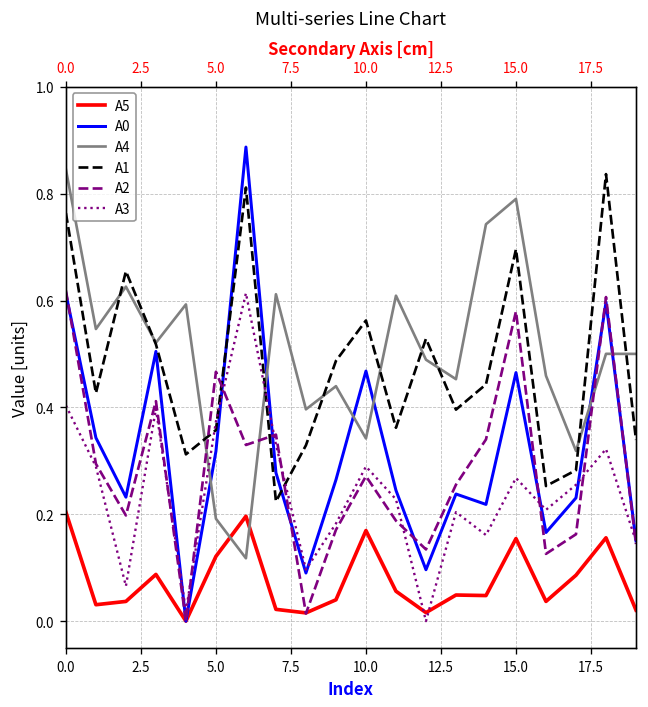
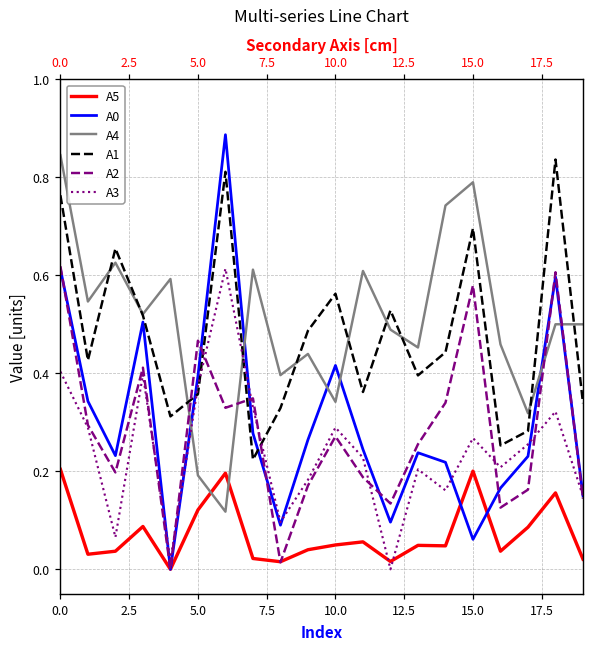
A0, 5.0: 0.32 -> 0.39
A5, 10.0: 0.17 -> 0.05
A0, 10.0: 0.47 -> 0.42
A5, 15.0: 0.15 -> 0.20
A0, 15.0: 0.47 -> 0.06
